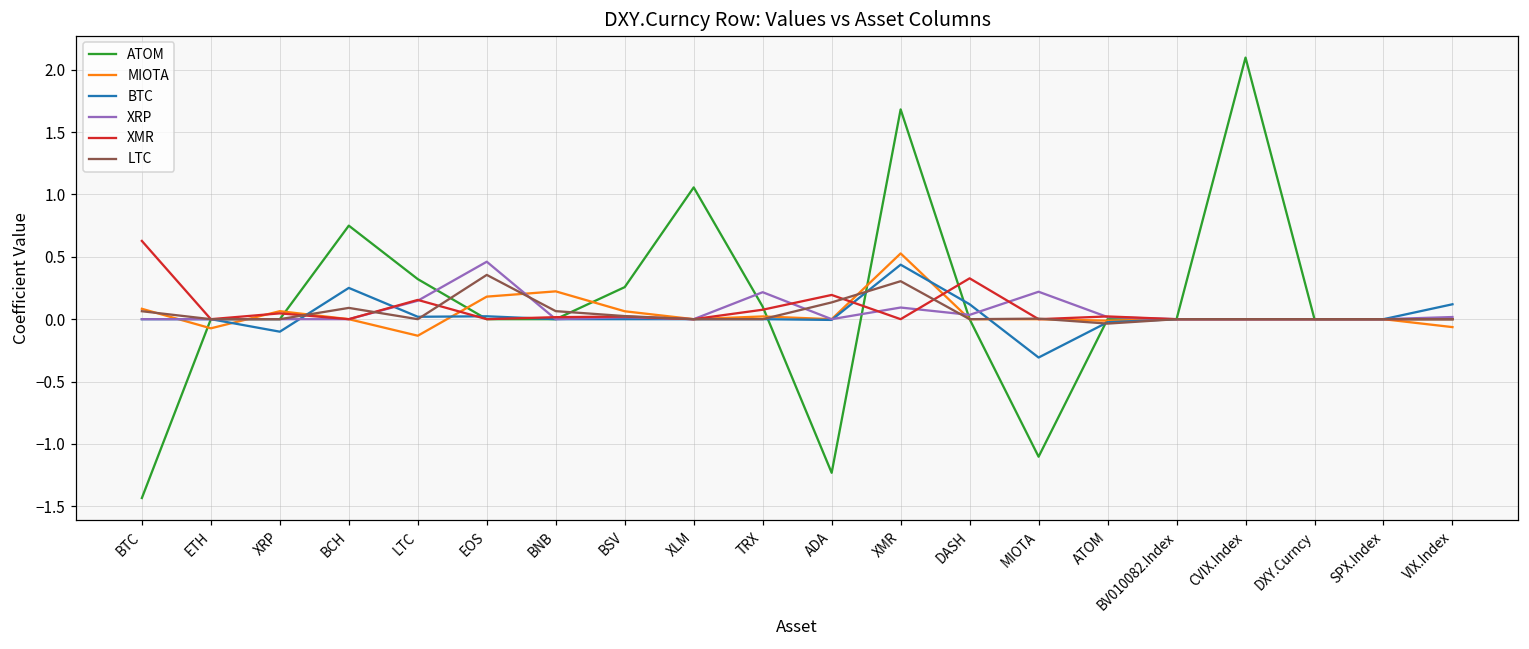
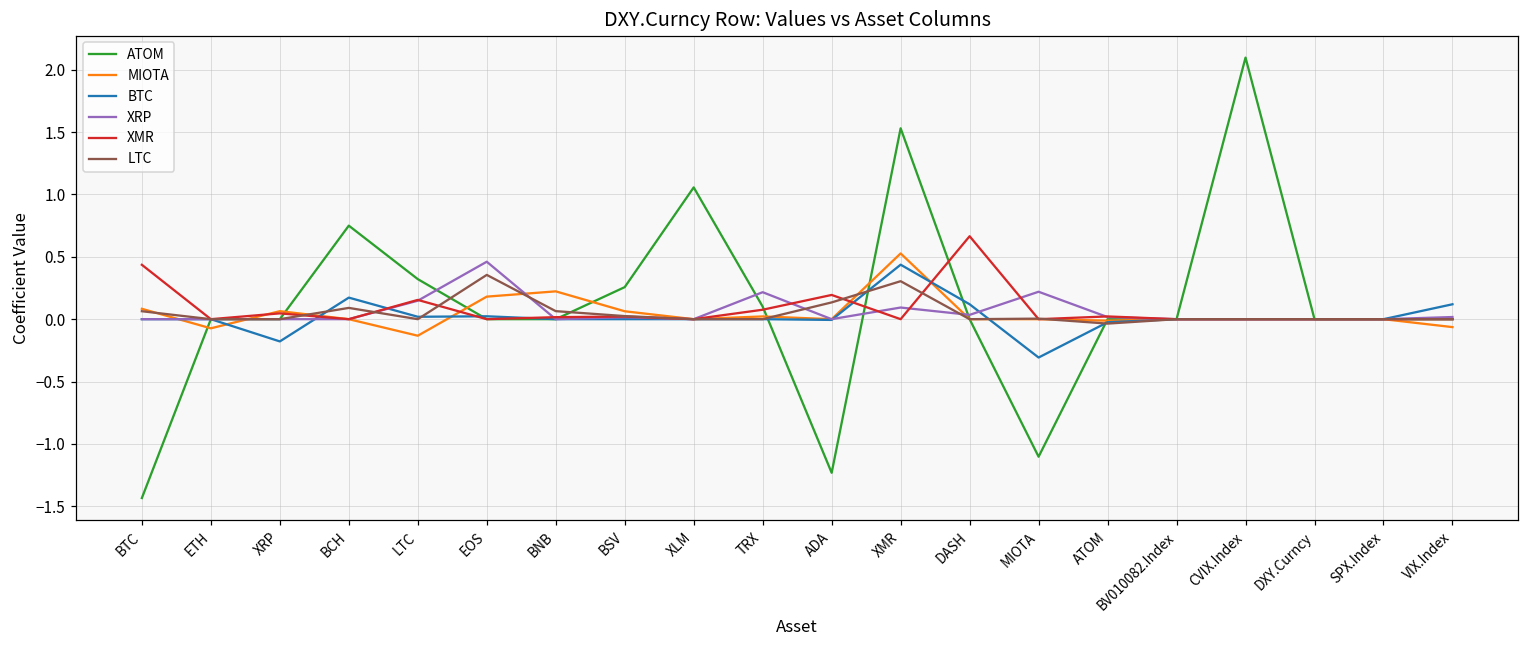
XMR, BTC: 0.63 -> 0.44
BTC, XRP: -0.10 -> -0.18
BTC, BCH: 0.25 -> 0.17
ATOM, XMR: 1.68 -> 1.53
XMR, DASH: 0.33 -> 0.67
